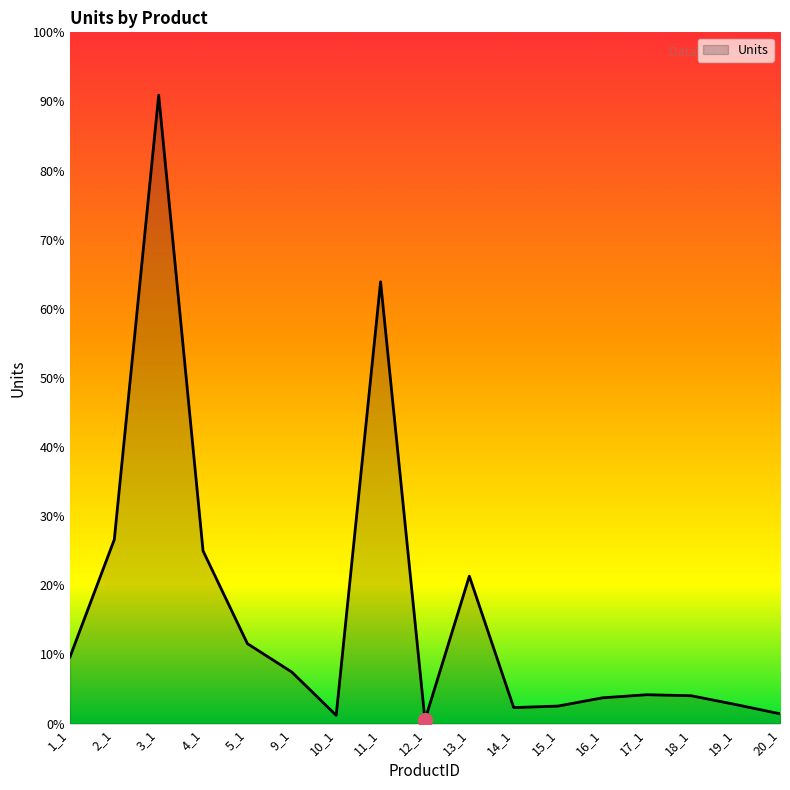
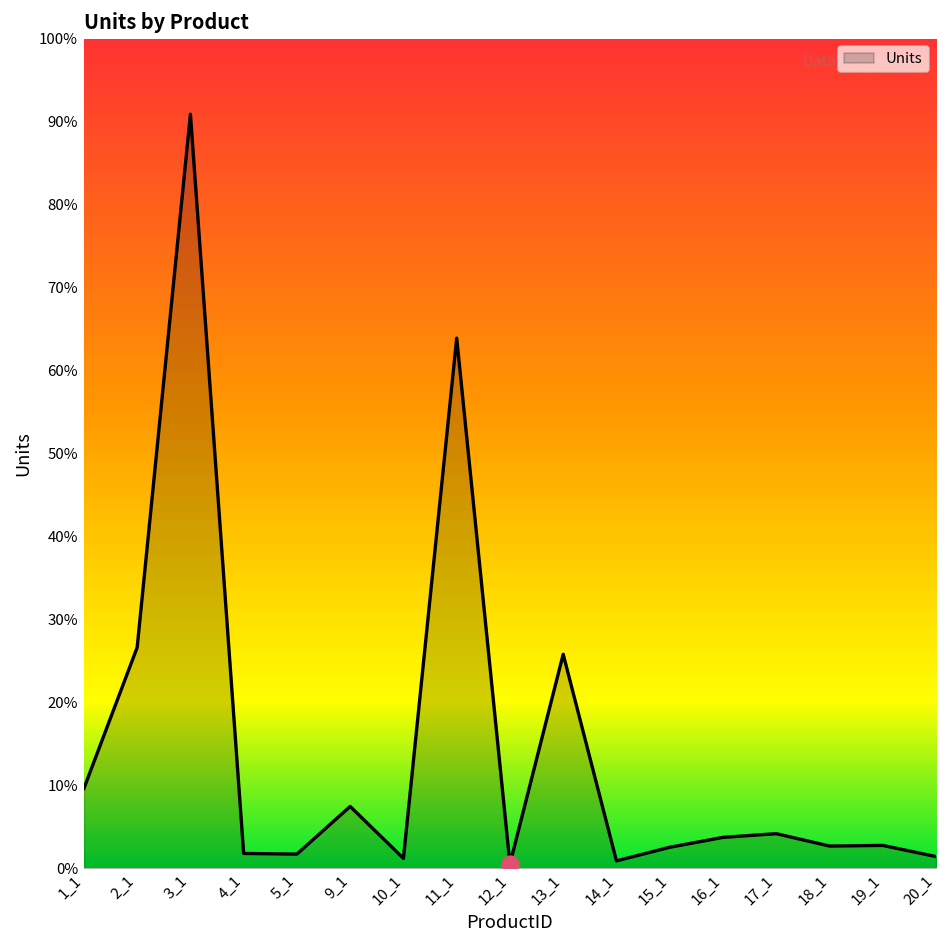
Units, 4_1: 25% -> 2%
Units, 5_1: 12% -> 2%
Units, 13_1: 21% -> 26%
Units, 14_1: 2% -> 1%
Units, 18_1: 4% -> 3%
